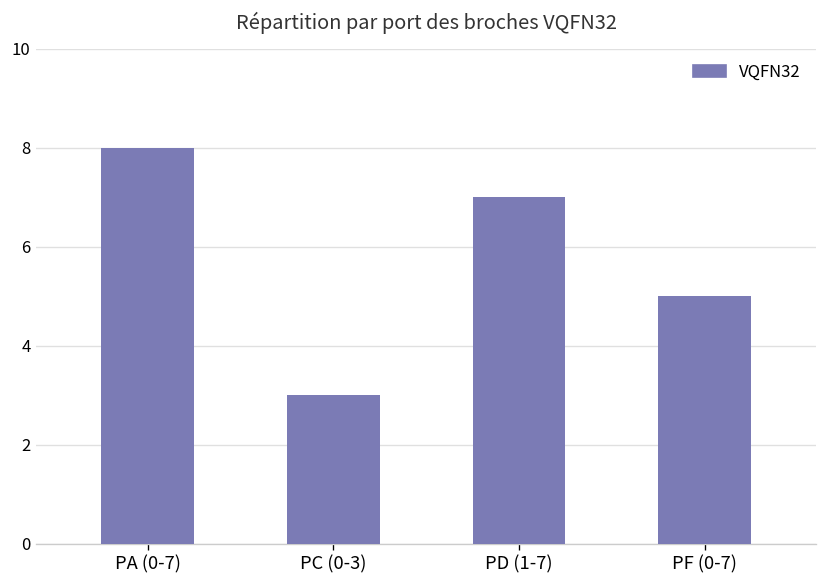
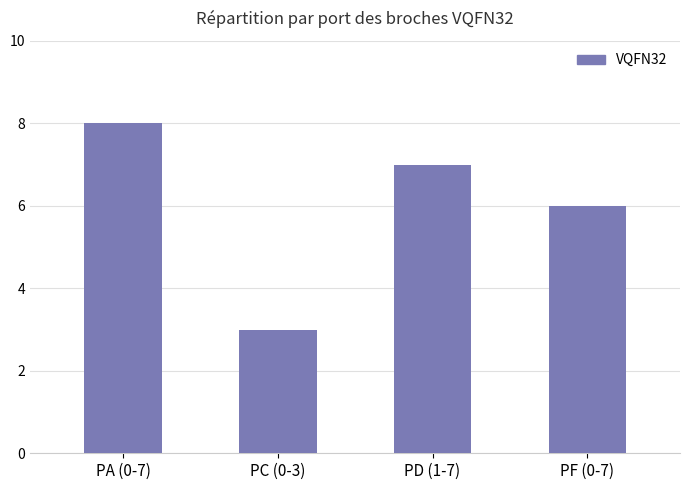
PF (0-7): 5 -> 6
